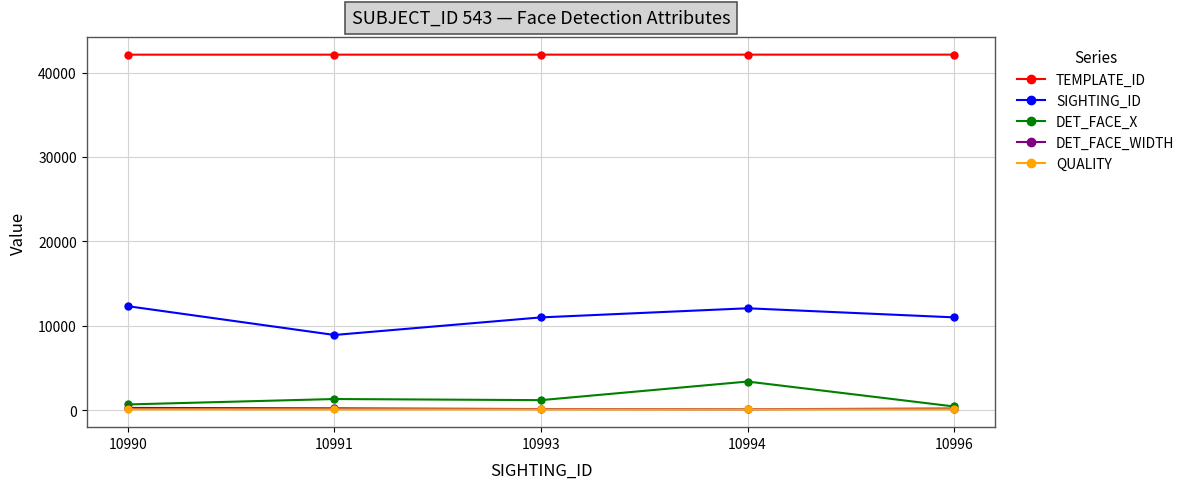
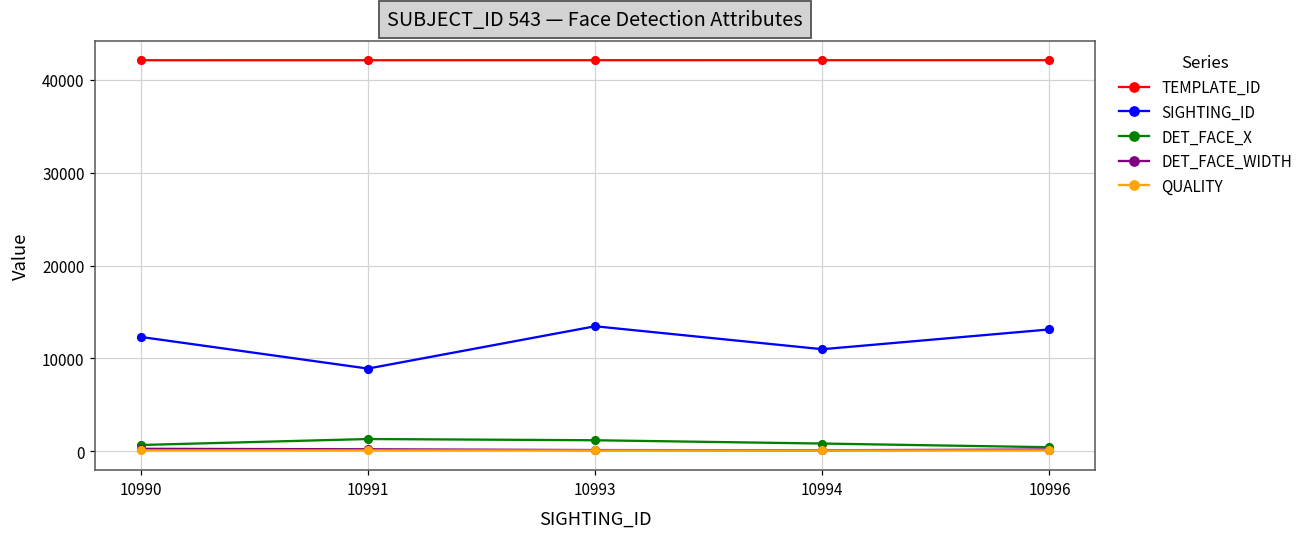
SIGHTING_ID, 10993: 11000 -> 13000
SIGHTING_ID, 10994: 12000 -> 11000
DET_FACE_X, 10994: 3000 -> 1000
SIGHTING_ID, 10996: 11000 -> 13000
